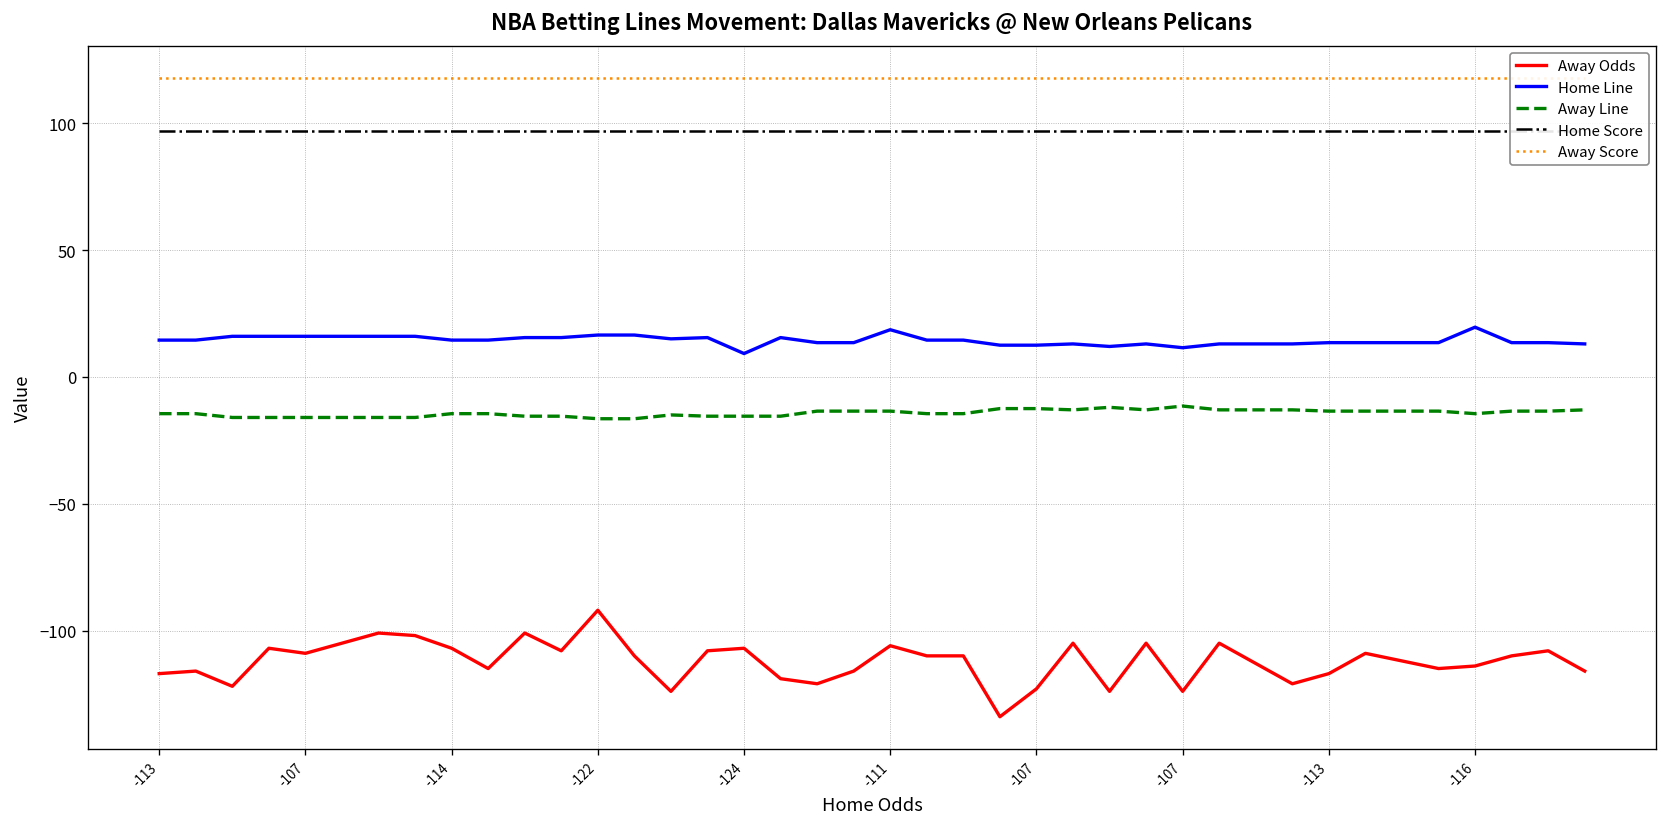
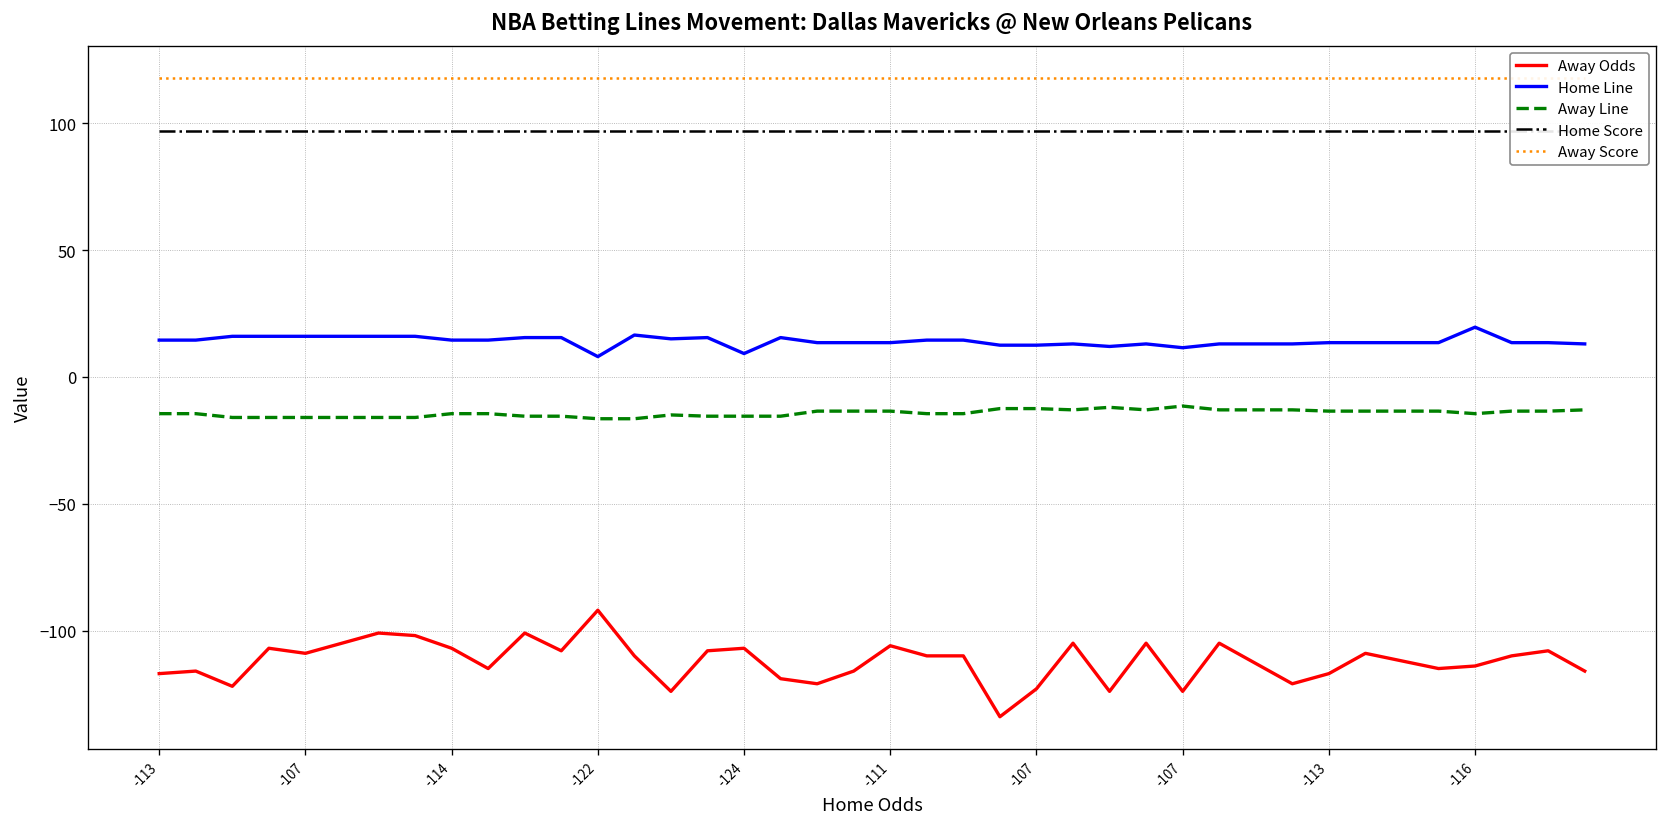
Home Line, -122: 17 -> 8
Home Line, -111: 19 -> 14
